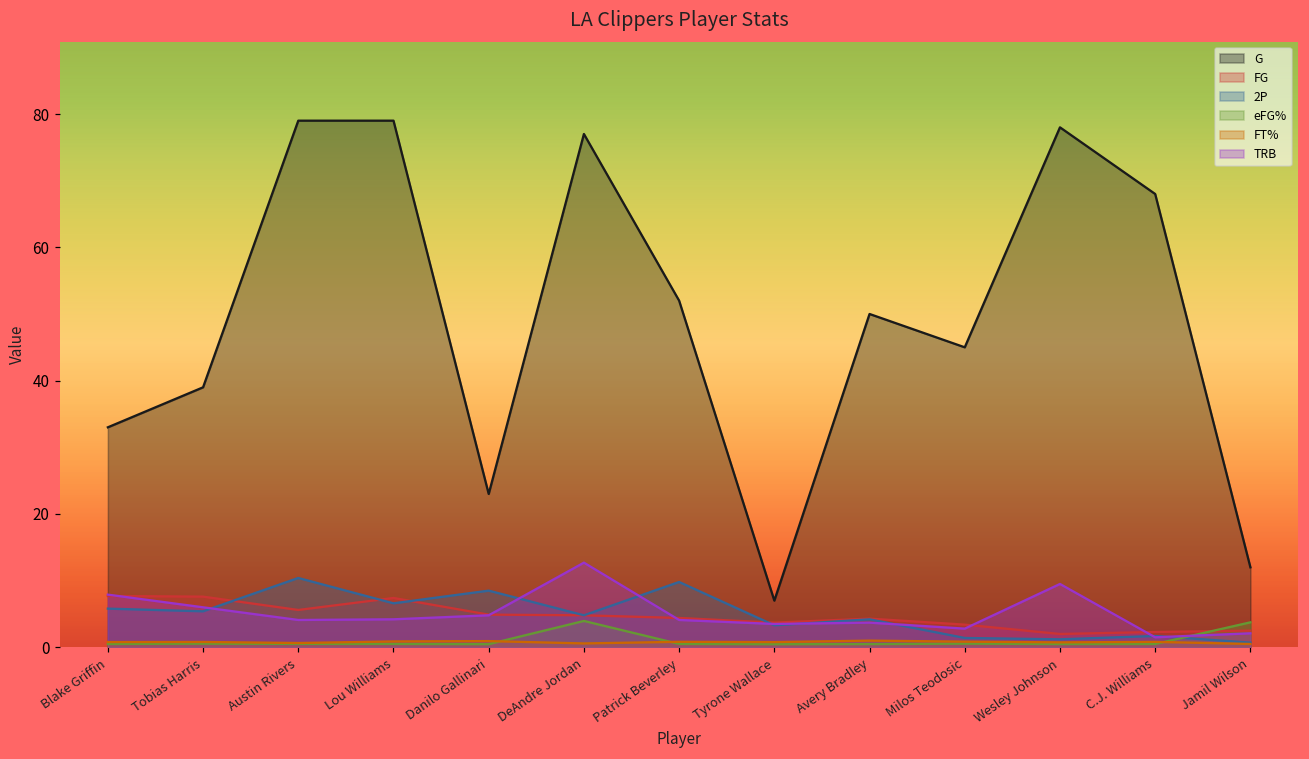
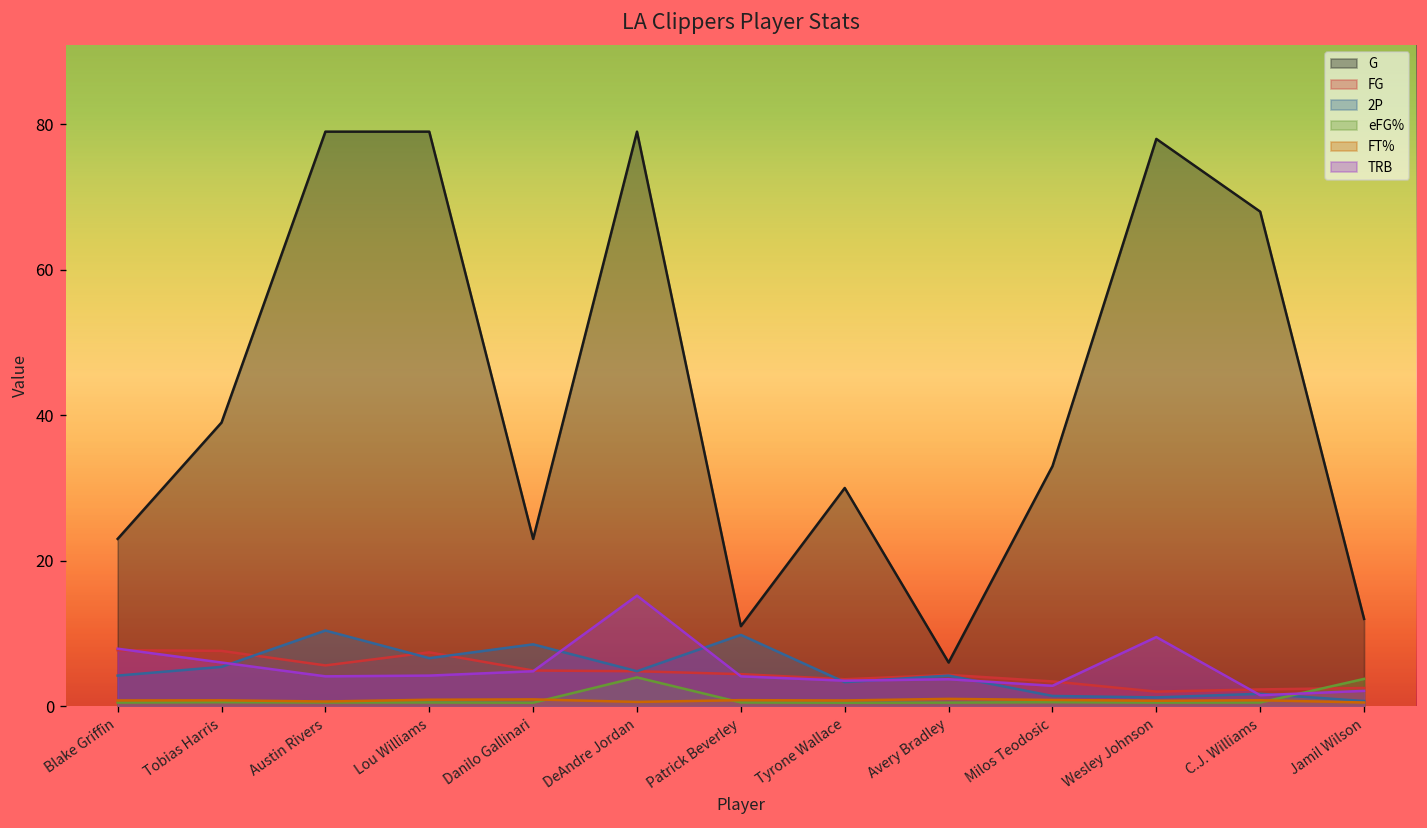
G, Blake Griffin: 33 -> 23
2P, Blake Griffin: 6 -> 4
G, DeAndre Jordan: 77 -> 79
TRB, DeAndre Jordan: 13 -> 15
G, Patrick Beverley: 52 -> 11
G, Tyrone Wallace: 7 -> 30
G, Avery Bradley: 50 -> 6
G, Milos Teodosic: 45 -> 33
